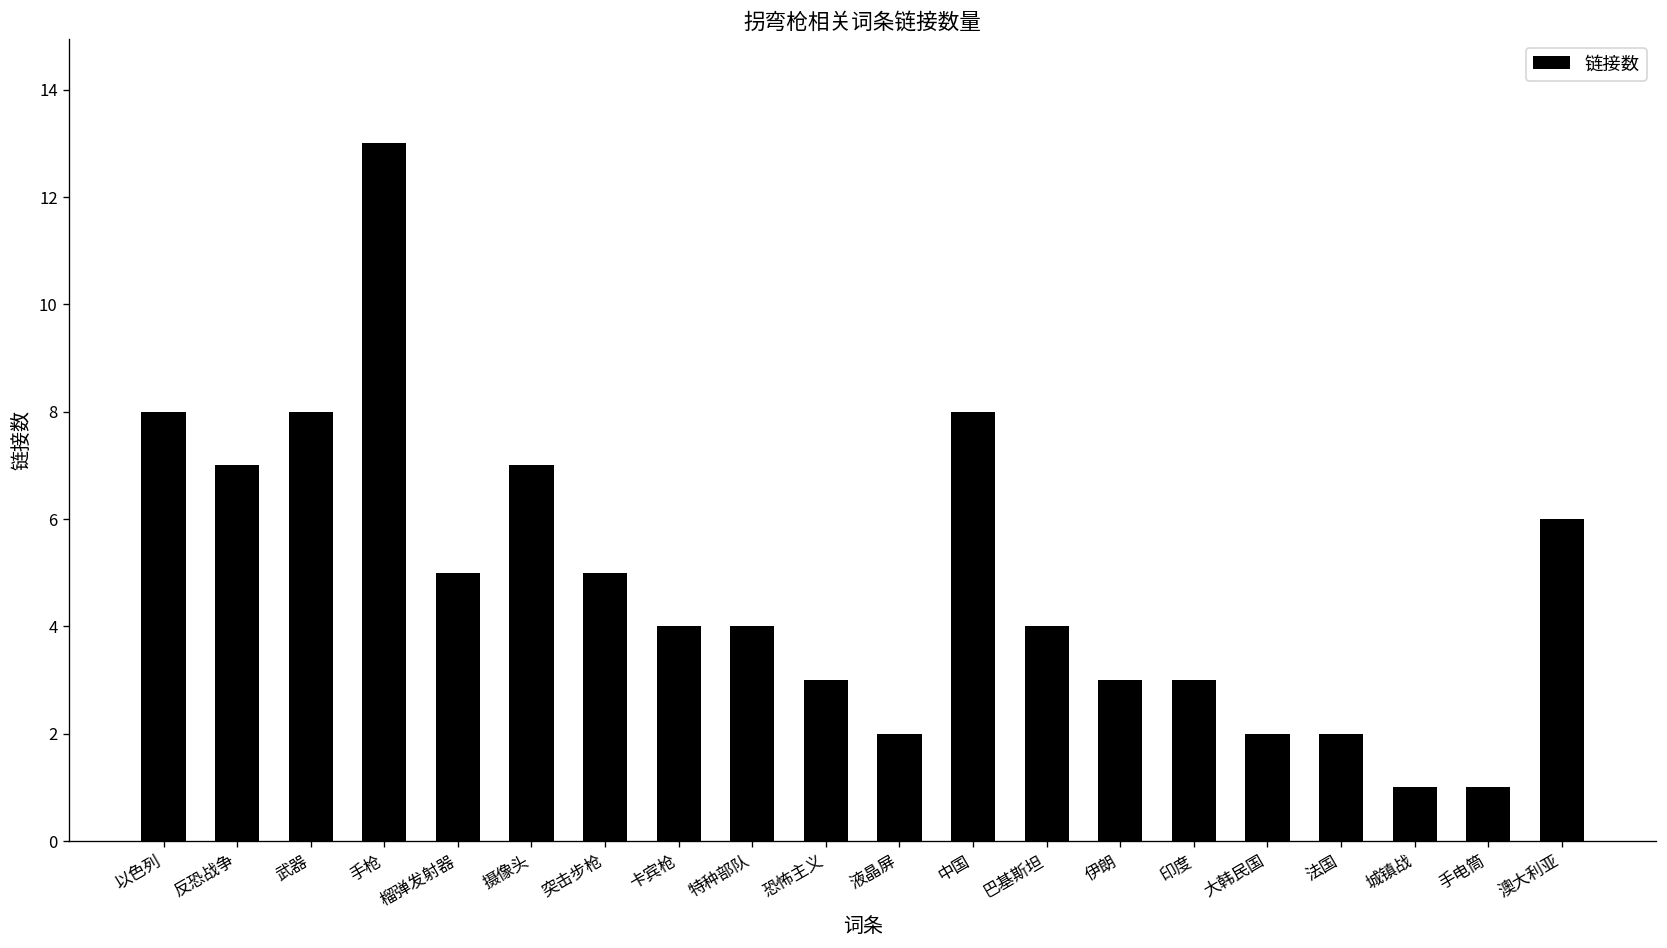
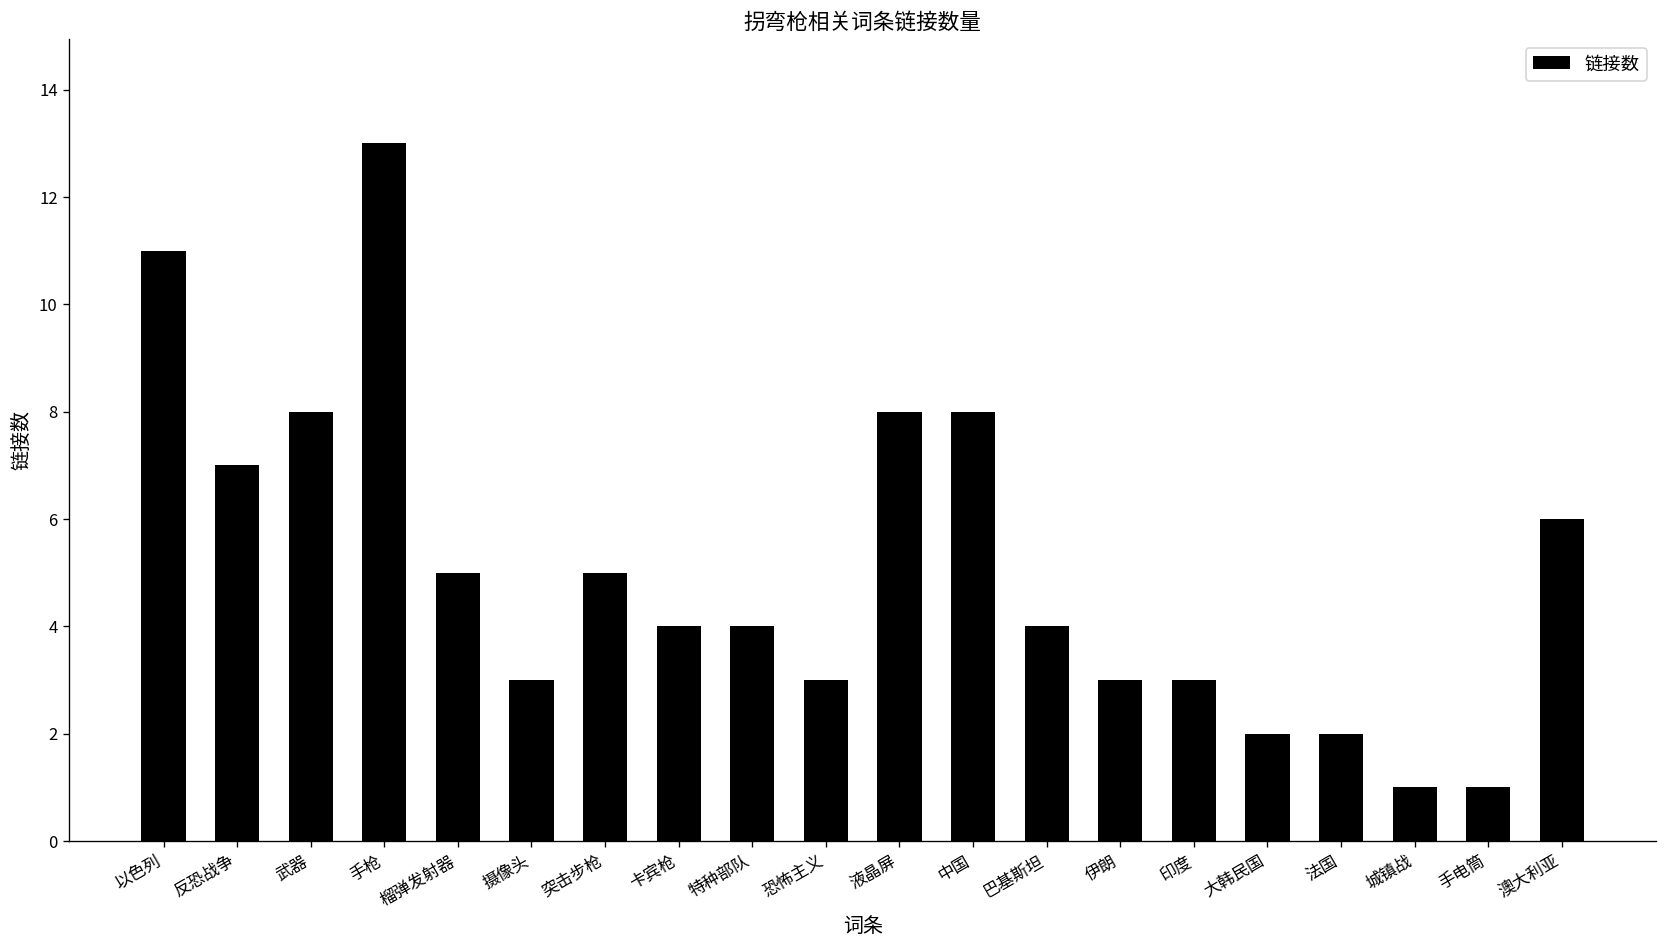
以色列: 8 -> 11
摄像头: 7 -> 3
液晶屏: 2 -> 8
